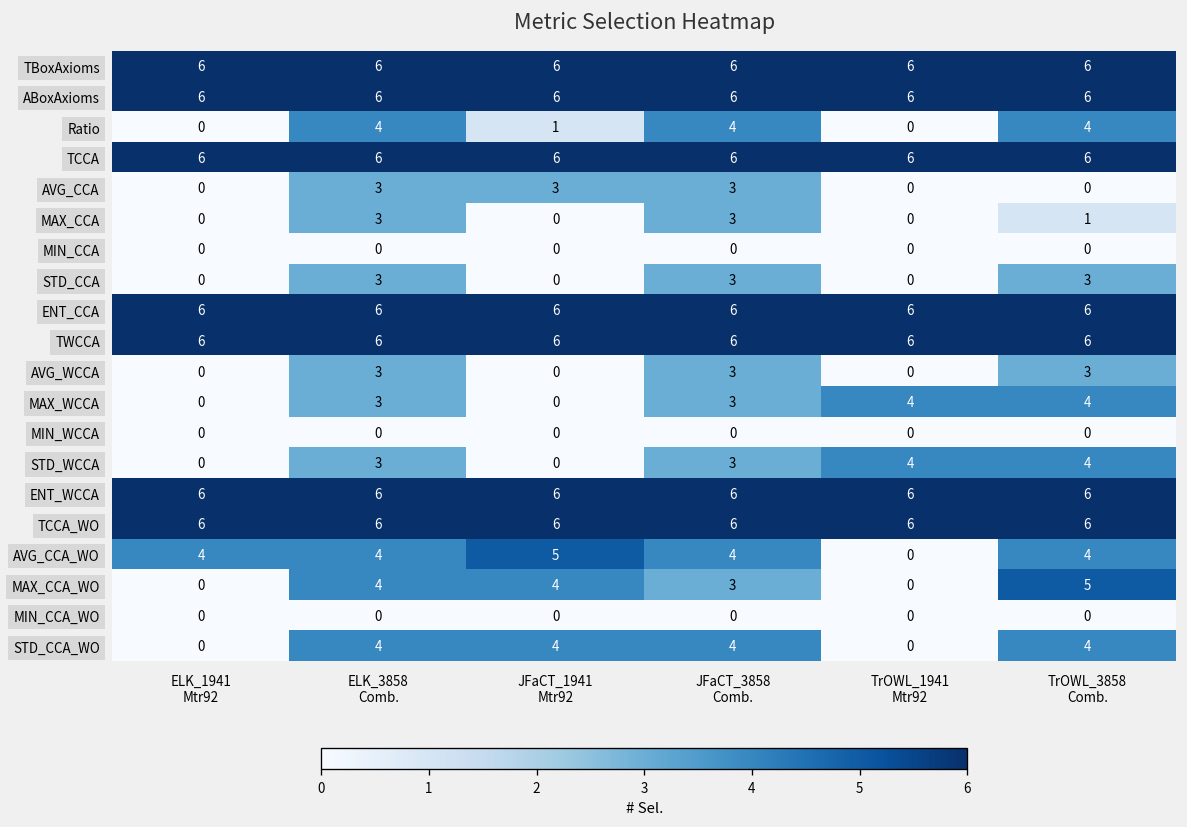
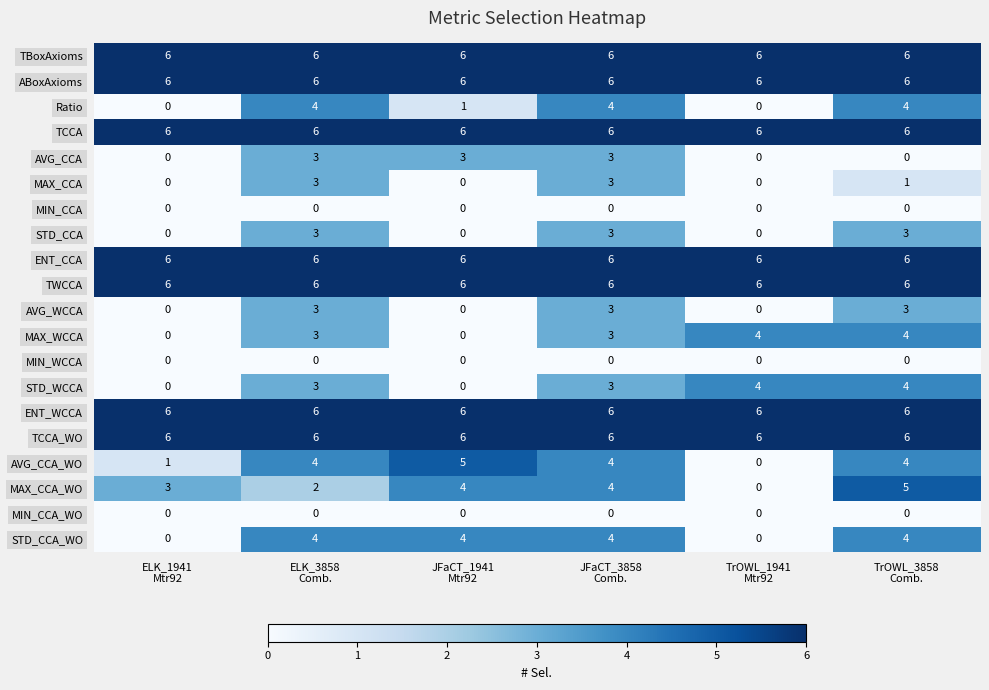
AVG_CCA_WO, ELK_1941 Mtr92: 4 -> 1
MAX_CCA_WO, ELK_1941 Mtr92: 0 -> 3
MAX_CCA_WO, ELK_3858 Comb.: 4 -> 2
MAX_CCA_WO, JFaCT_3858 Comb.: 3 -> 4
